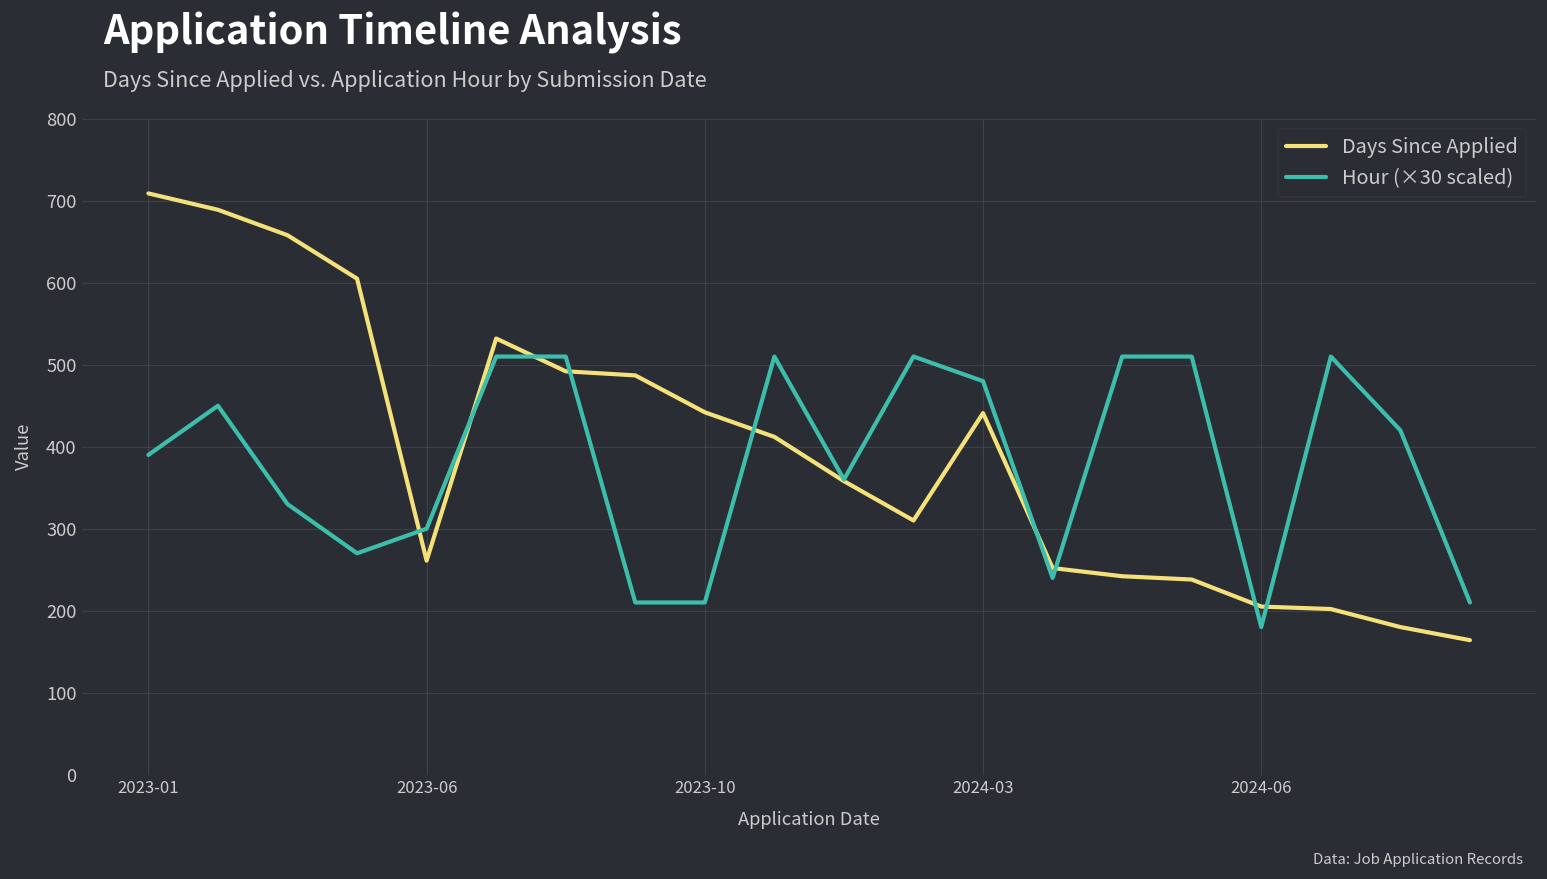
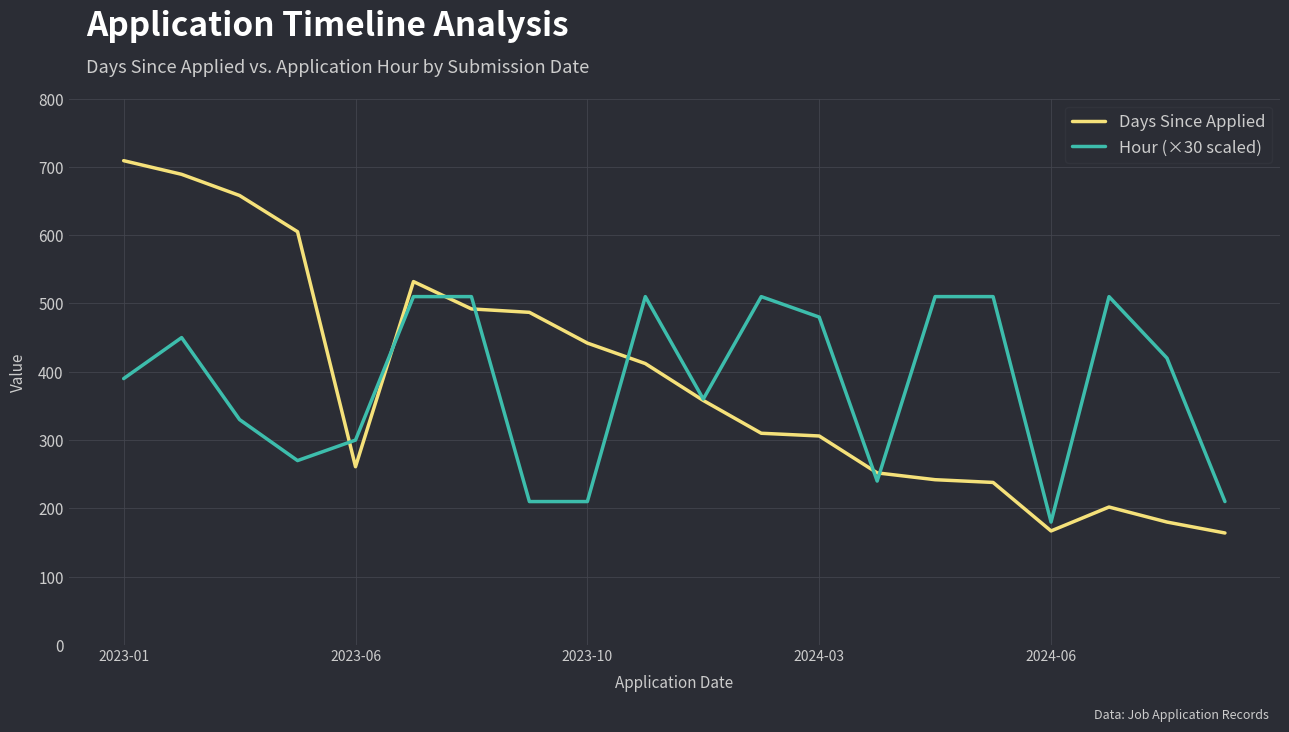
Days Since Applied, 2024-03: 440 -> 310
Days Since Applied, 2024-06: 210 -> 170
